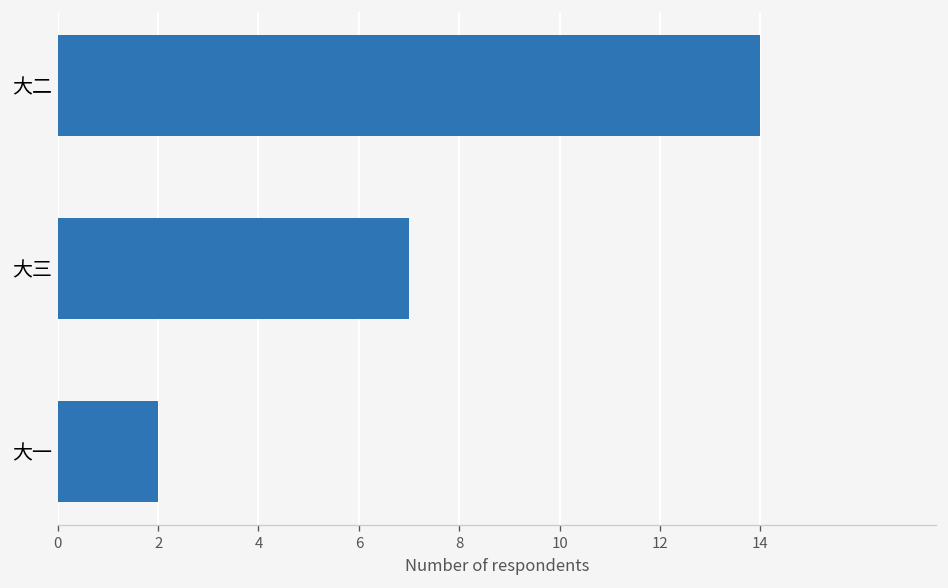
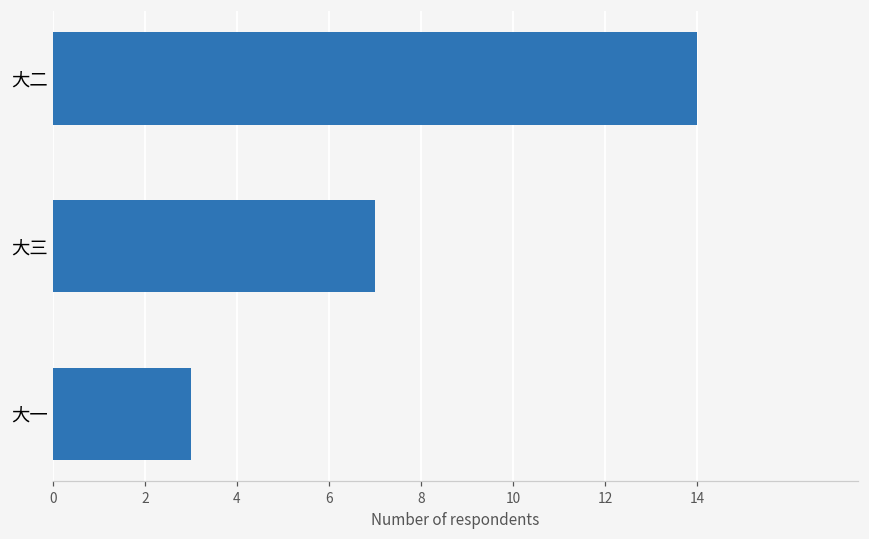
大一: 2 -> 3
